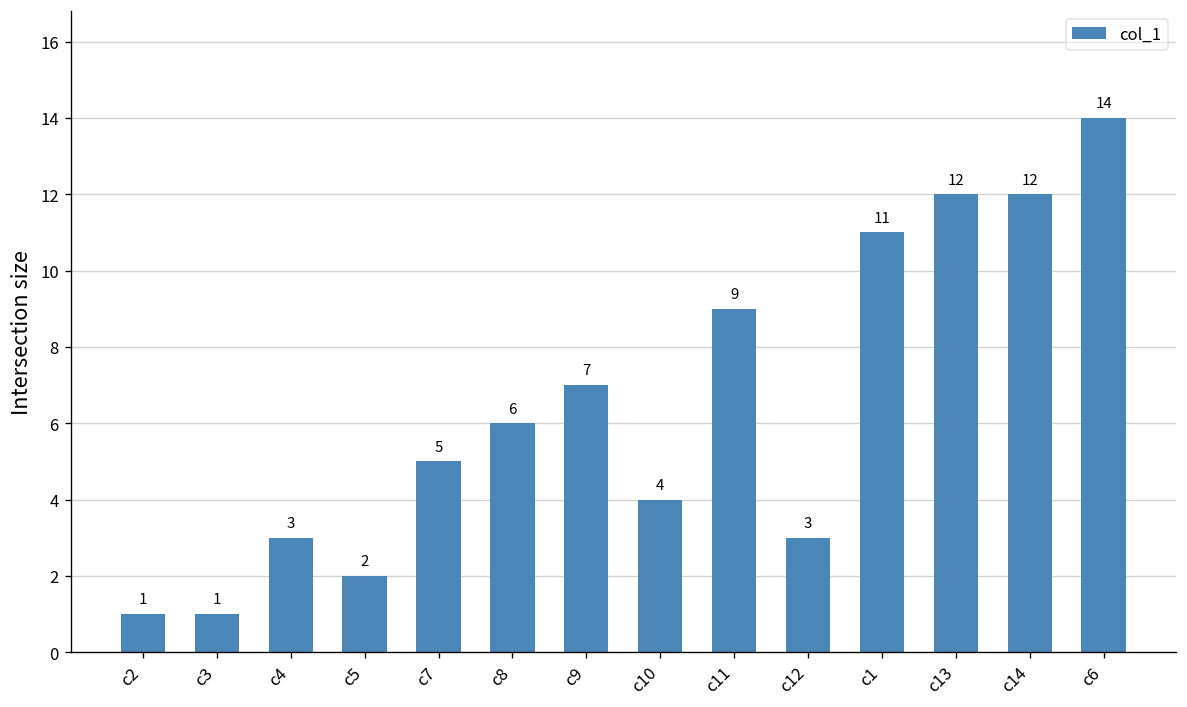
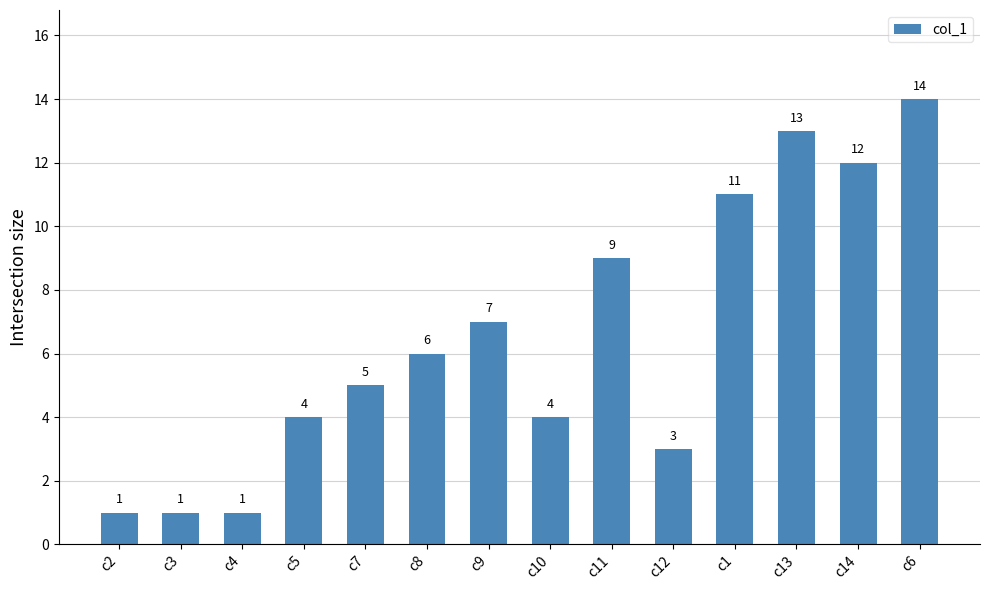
c4: 3 -> 1
c5: 2 -> 4
c13: 12 -> 13
